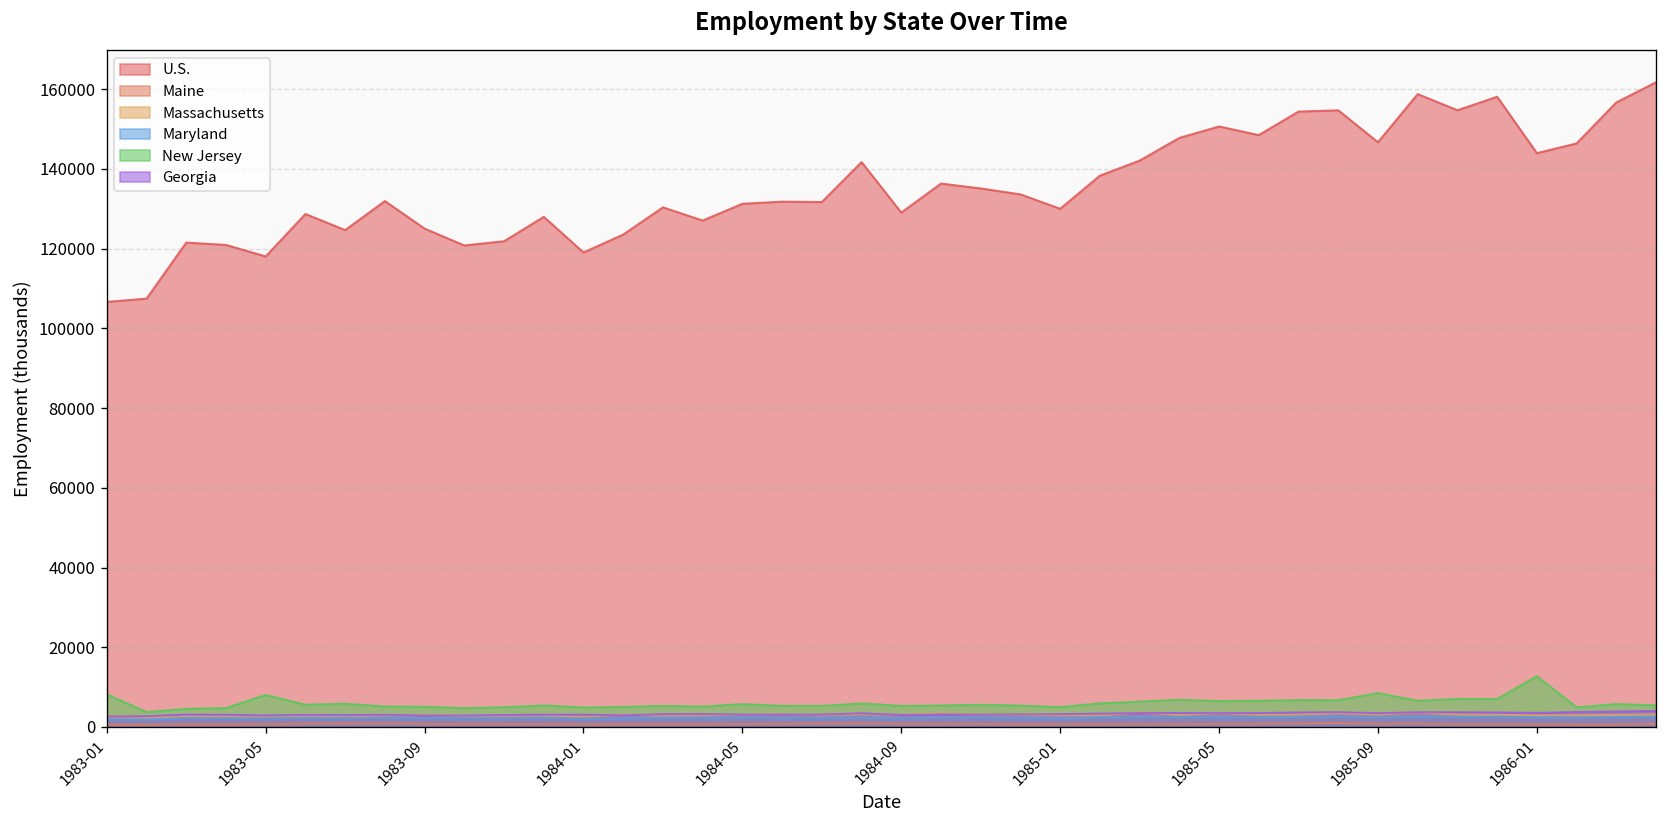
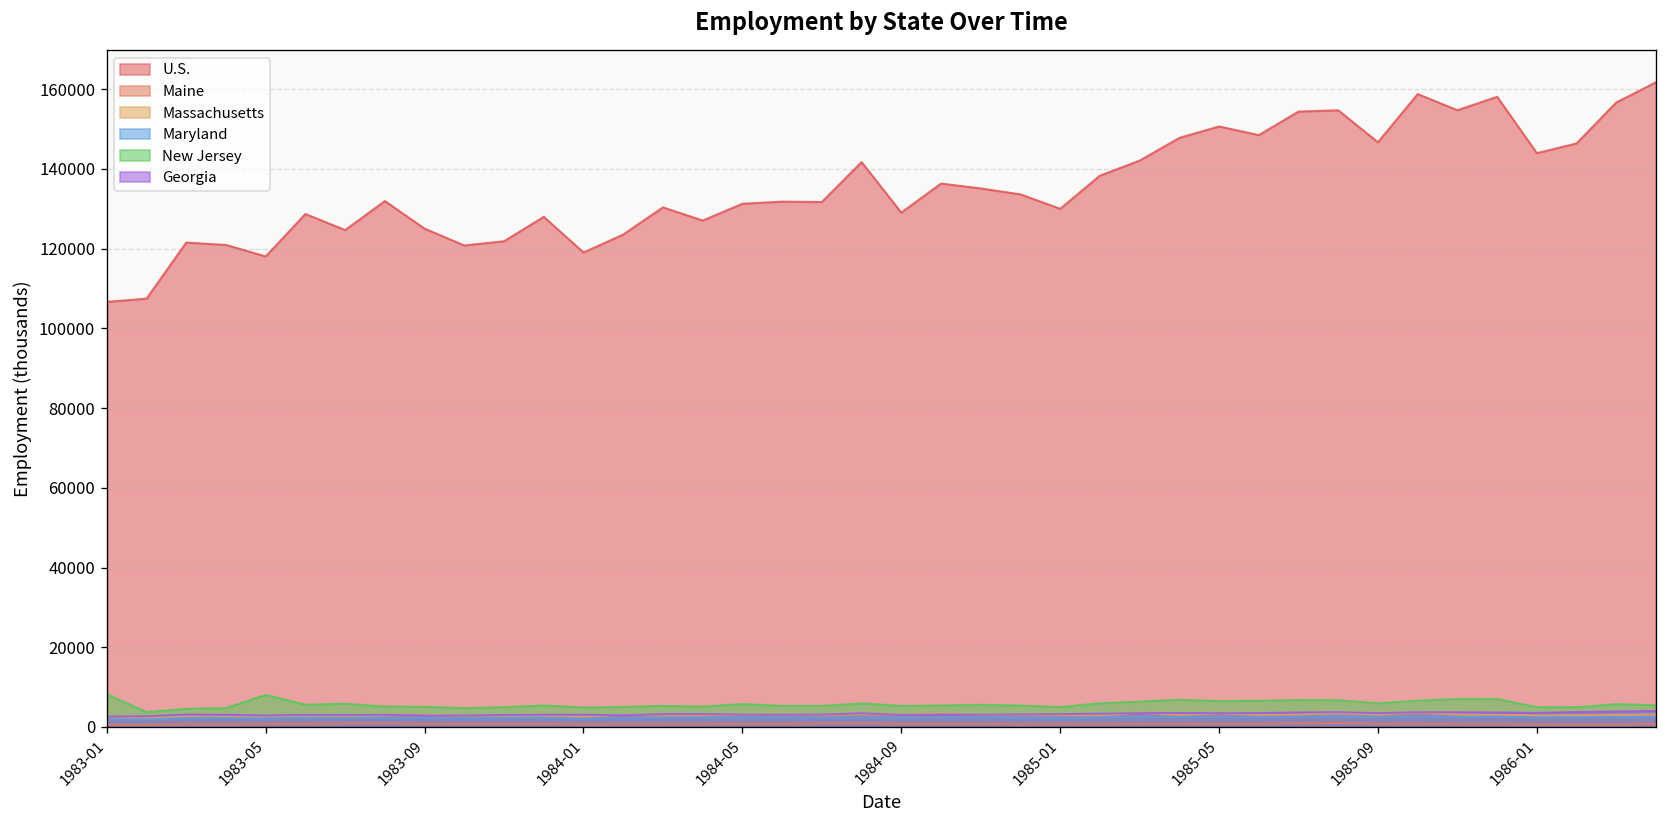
New Jersey, 1985-09: 9000 -> 6000
New Jersey, 1986-01: 13000 -> 5000
